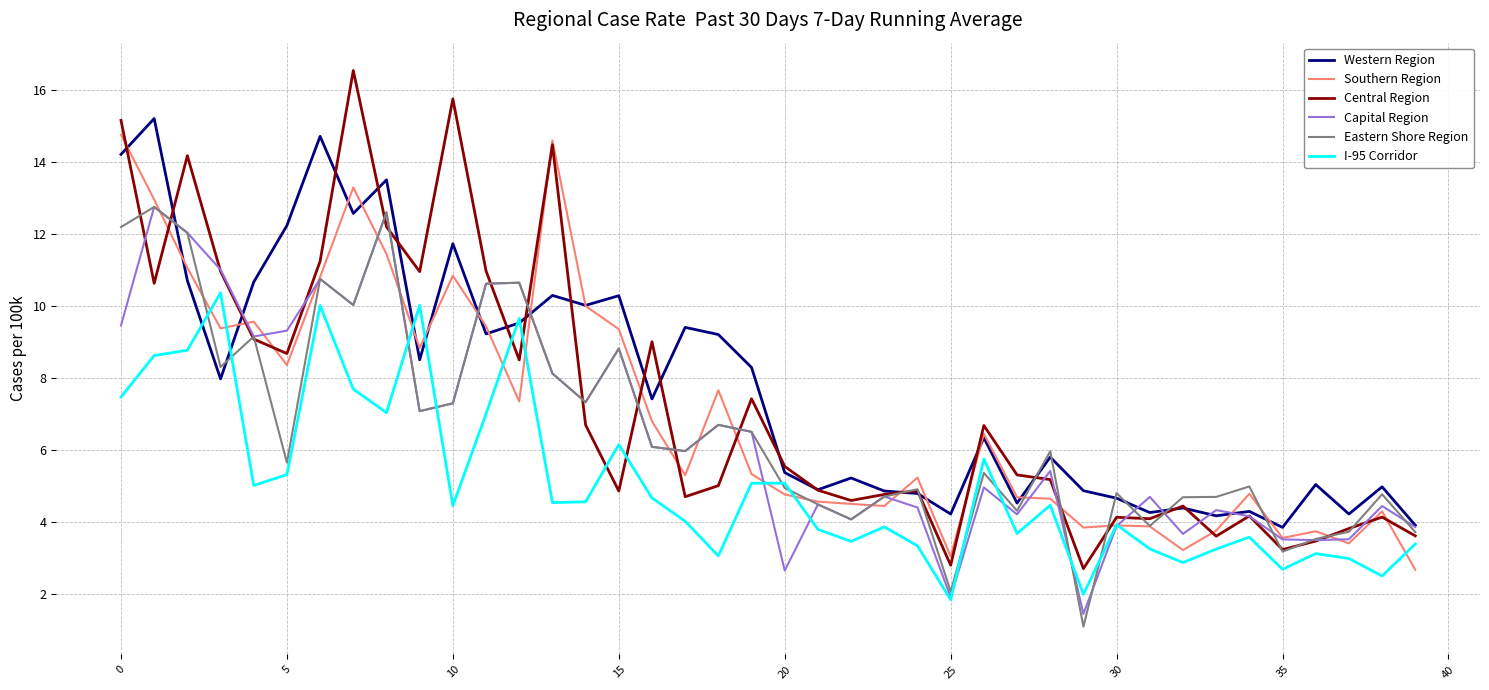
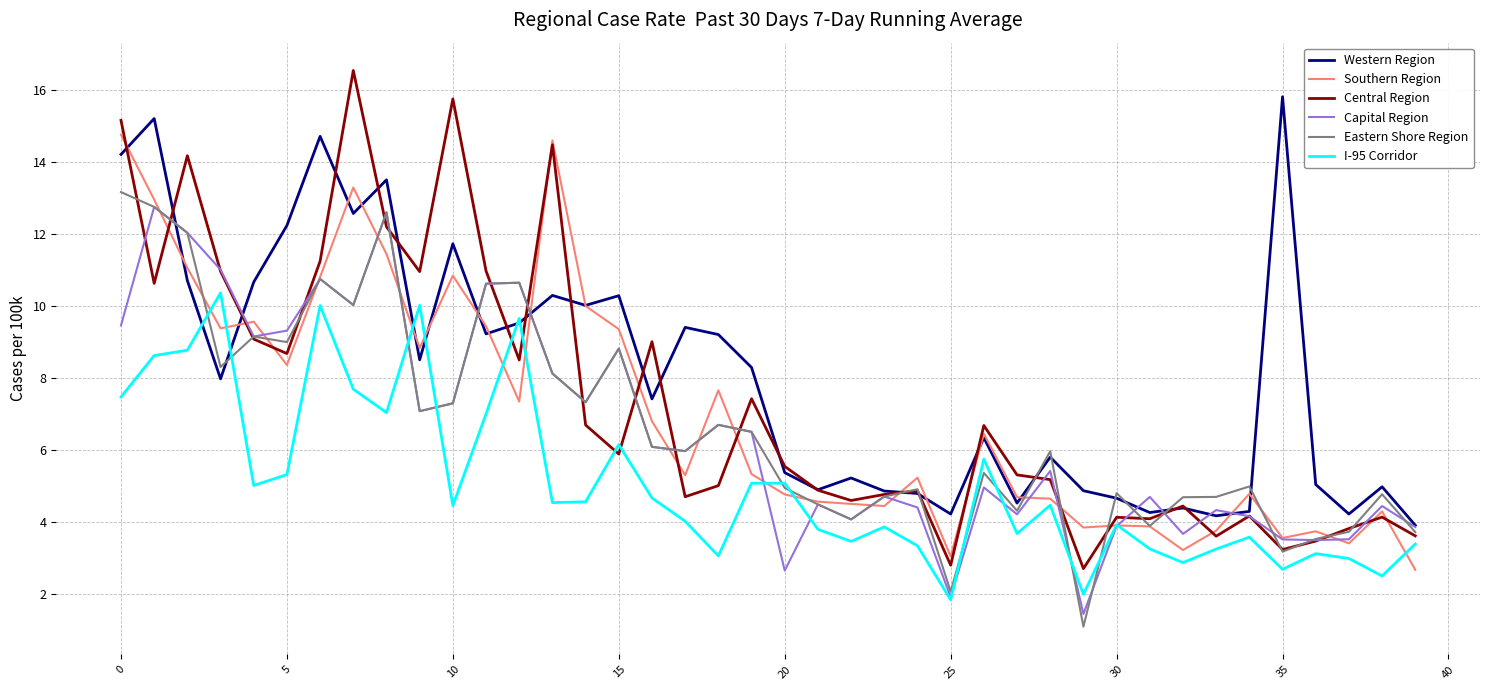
Eastern Shore Region, 0: 12.2 -> 13.2
Eastern Shore Region, 5: 5.7 -> 9.0
Central Region, 15: 4.9 -> 5.9
Western Region, 35: 3.9 -> 15.8
